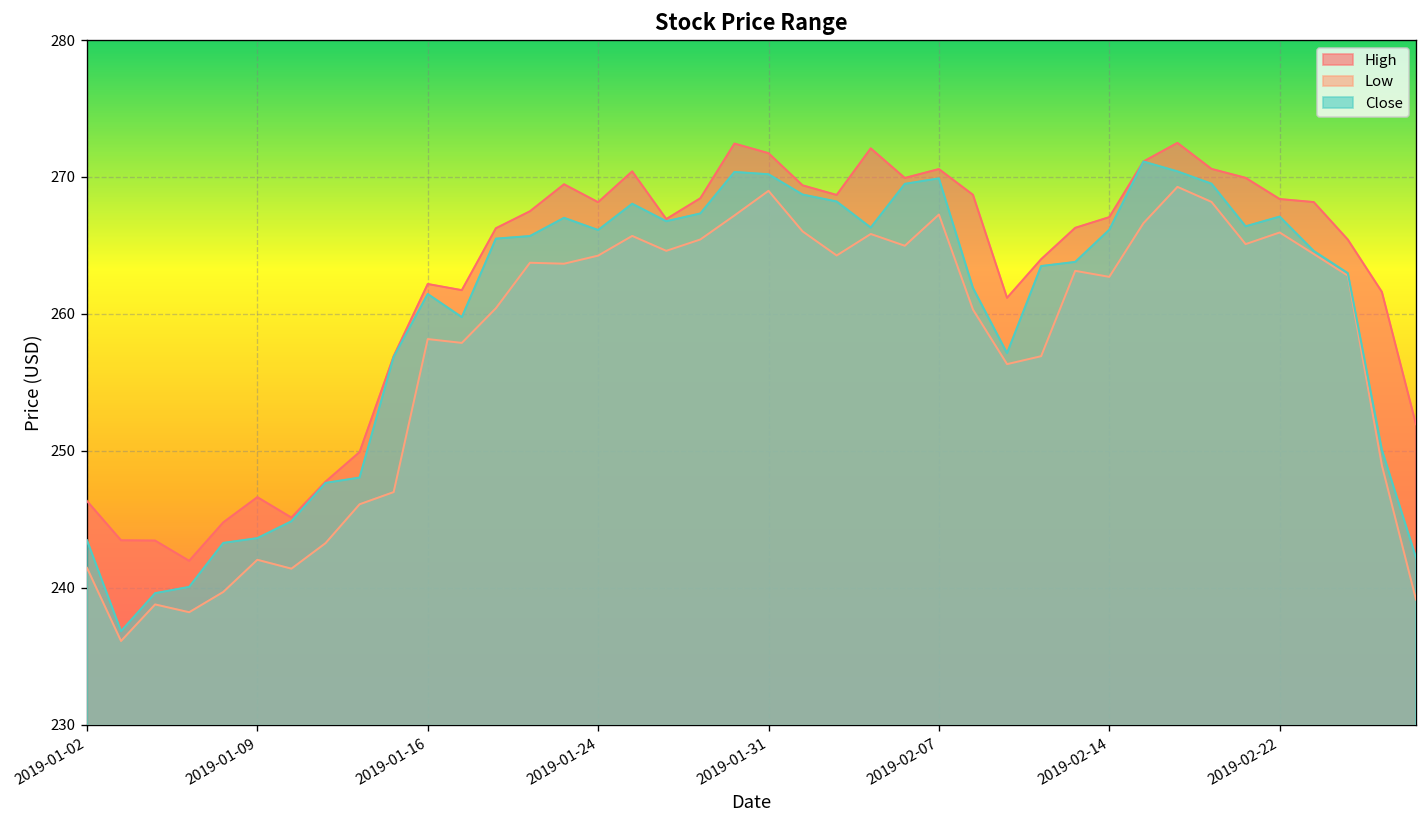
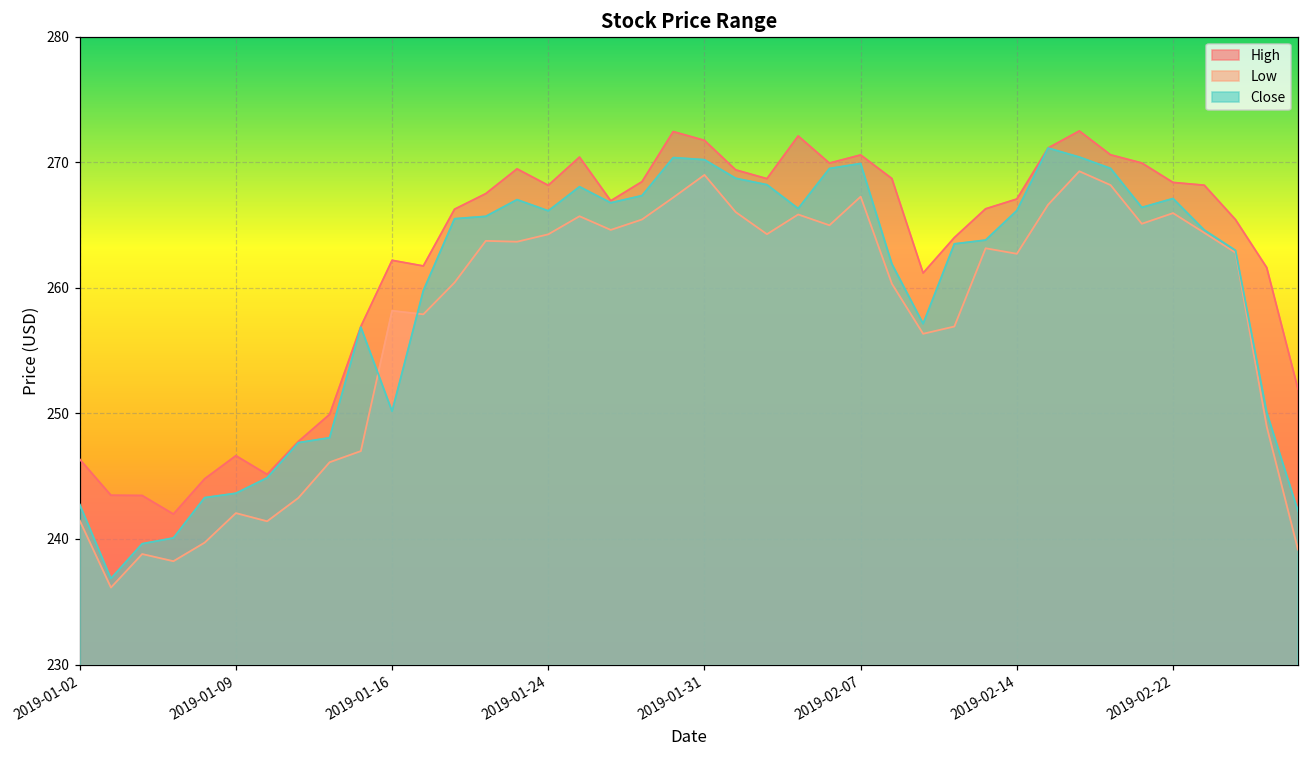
Close, 2019-01-02: 243.5 -> 242.8
Close, 2019-01-16: 261.5 -> 250.2
